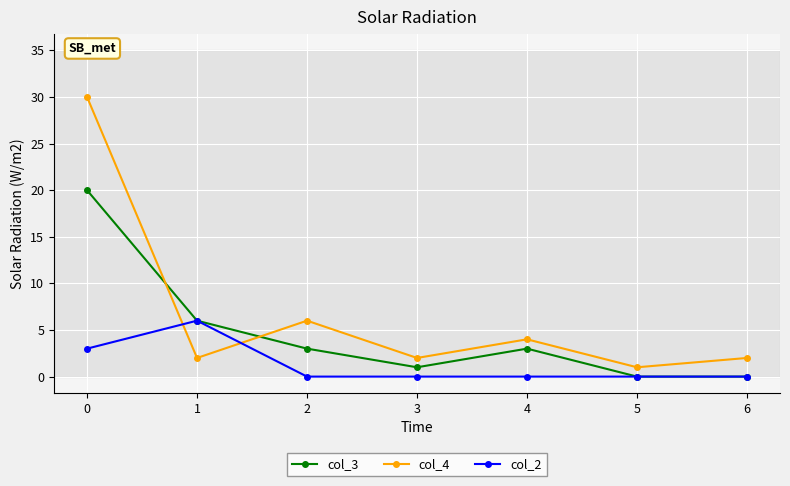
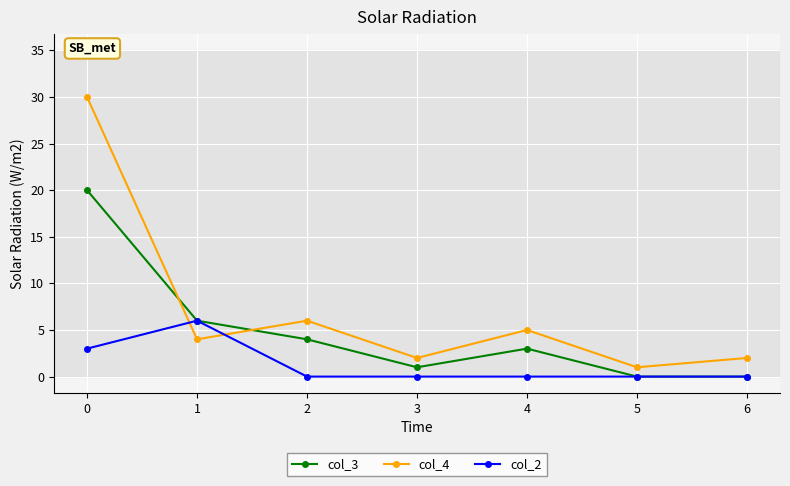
col_4, 1: 2 -> 4
col_3, 2: 3 -> 4
col_4, 4: 4 -> 5
